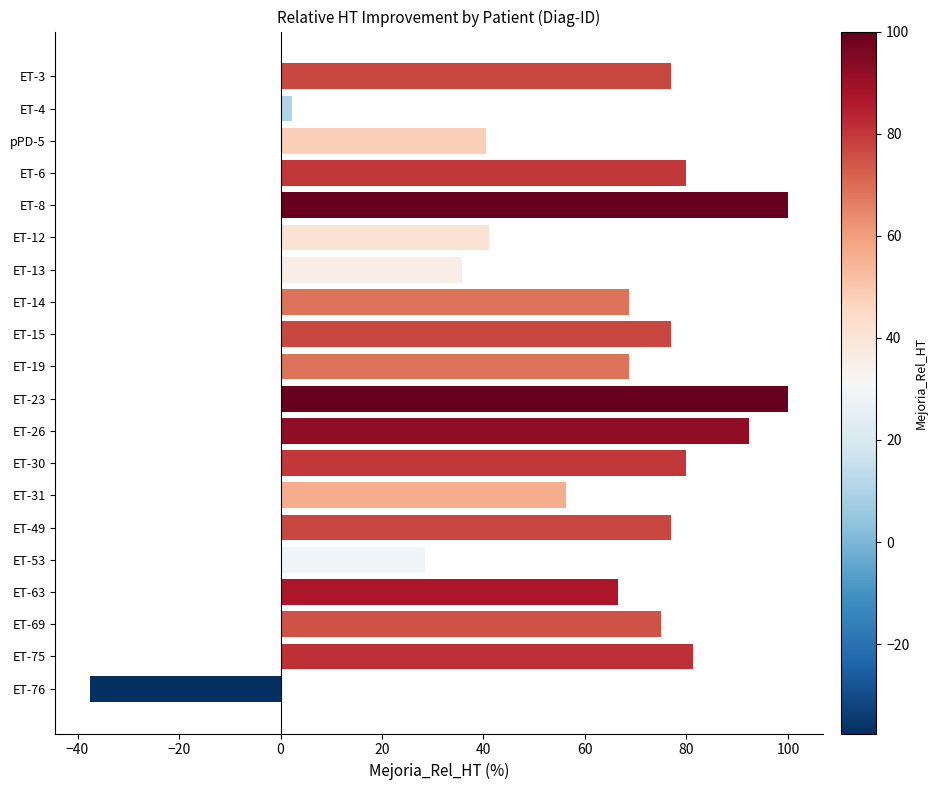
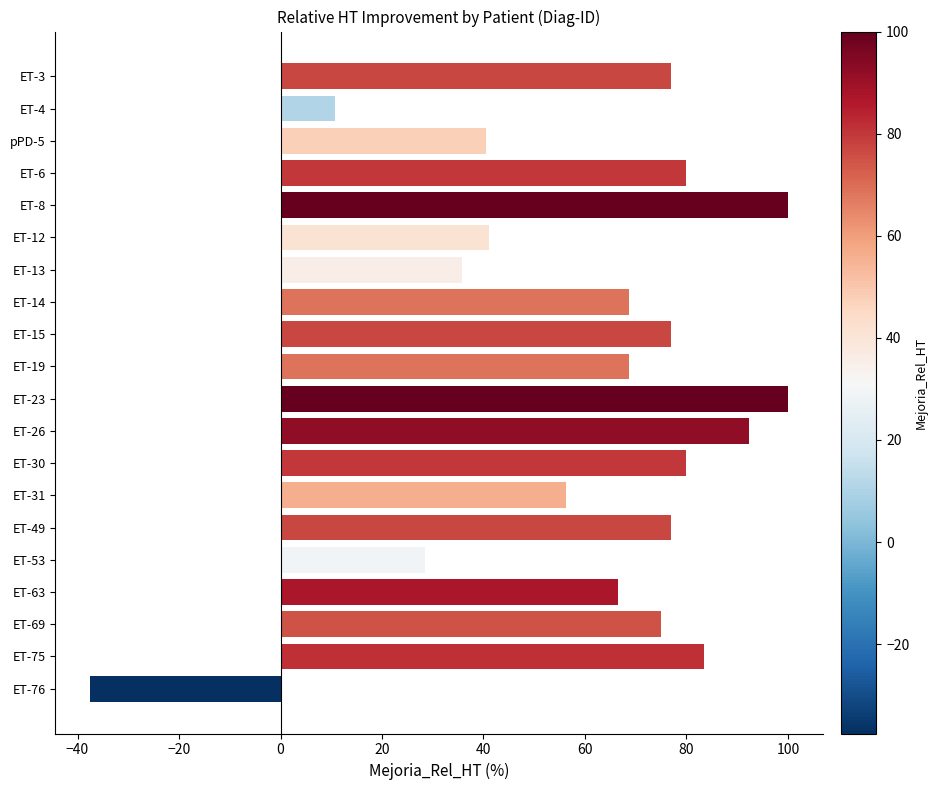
ET-4: 2 -> 11
ET-75: 81 -> 83
